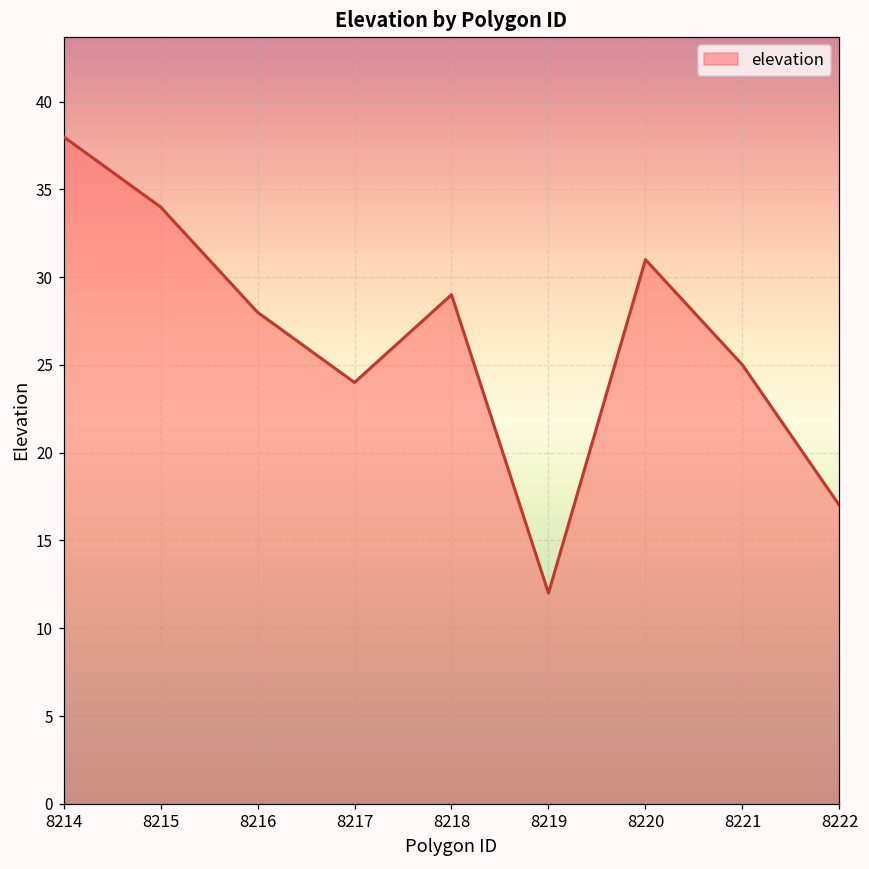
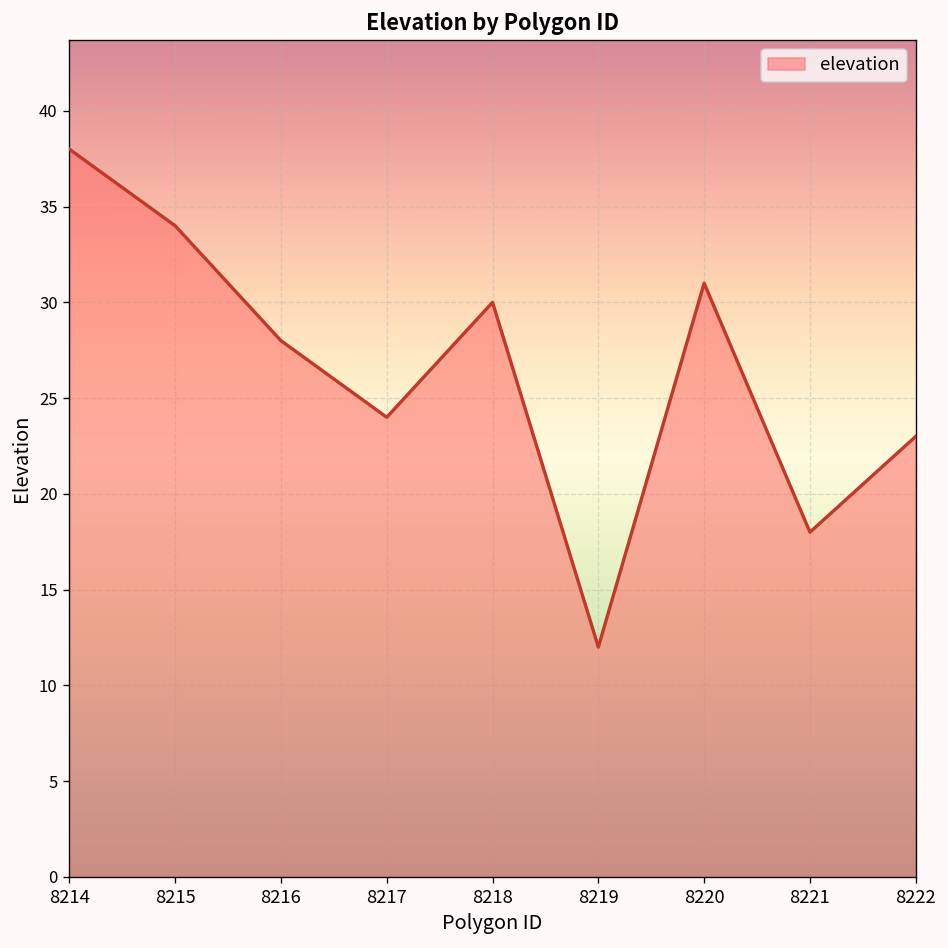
8218: 29 -> 30
8221: 25 -> 18
8222: 17 -> 23
